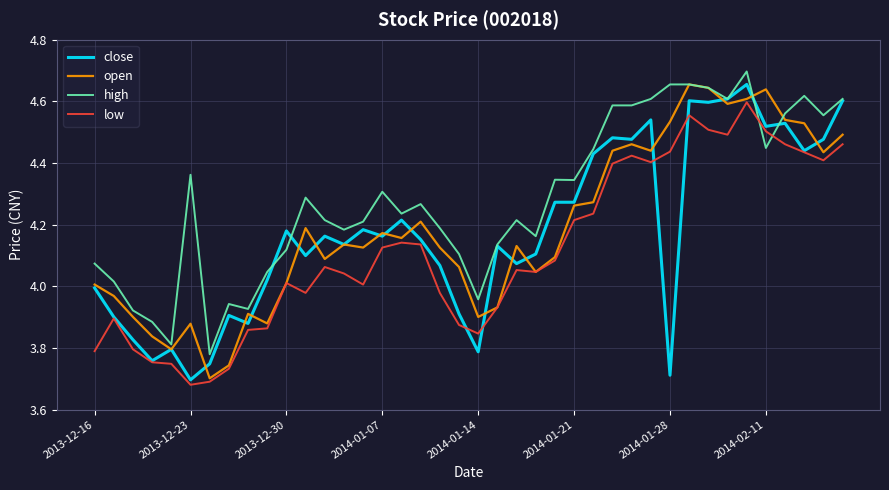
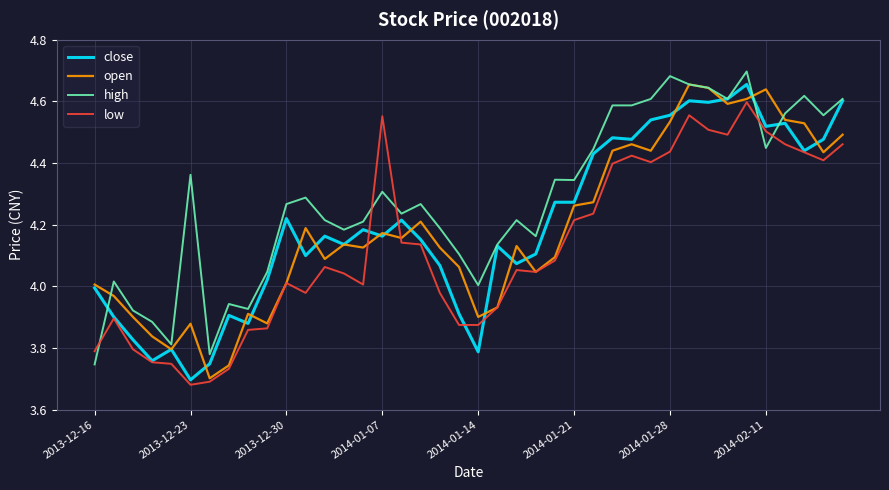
high, 2013-12-16: 4.07 -> 3.75
close, 2013-12-30: 4.18 -> 4.22
high, 2013-12-30: 4.12 -> 4.27
low, 2014-01-07: 4.13 -> 4.55
high, 2014-01-14: 3.96 -> 4.00
low, 2014-01-14: 3.85 -> 3.88
close, 2014-01-28: 3.71 -> 4.56
high, 2014-01-28: 4.66 -> 4.68
